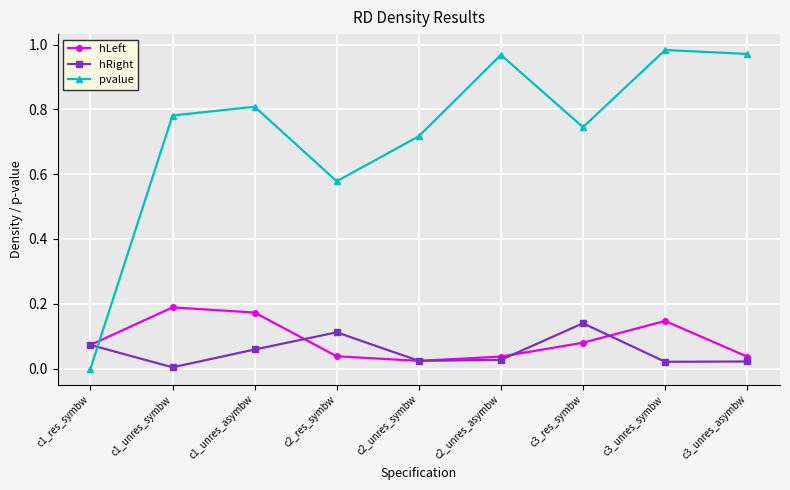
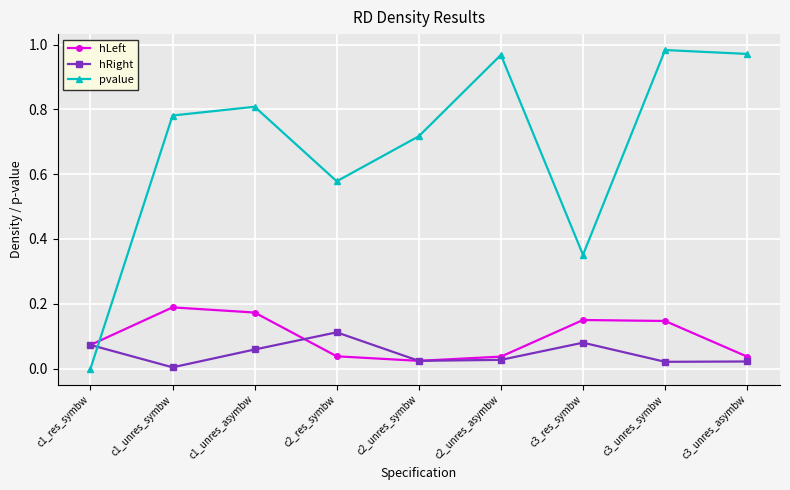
hLeft, c3_res_symbw: 0.08 -> 0.15
hRight, c3_res_symbw: 0.14 -> 0.08
pvalue, c3_res_symbw: 0.75 -> 0.35
